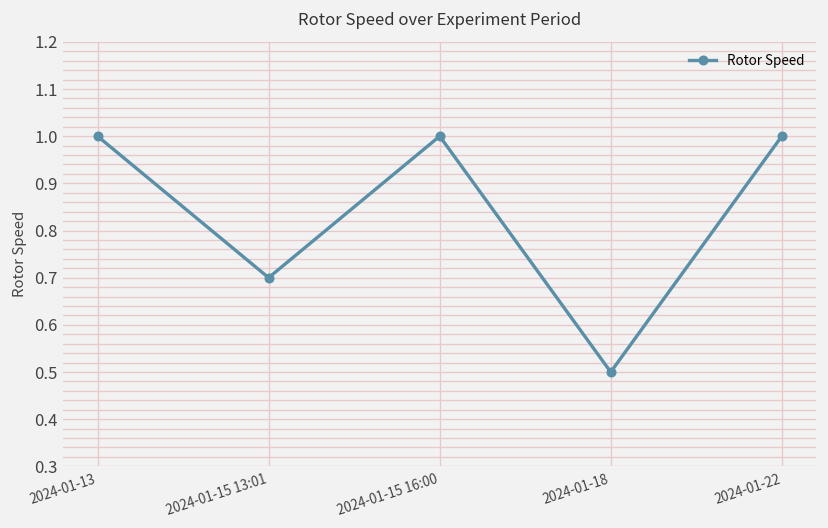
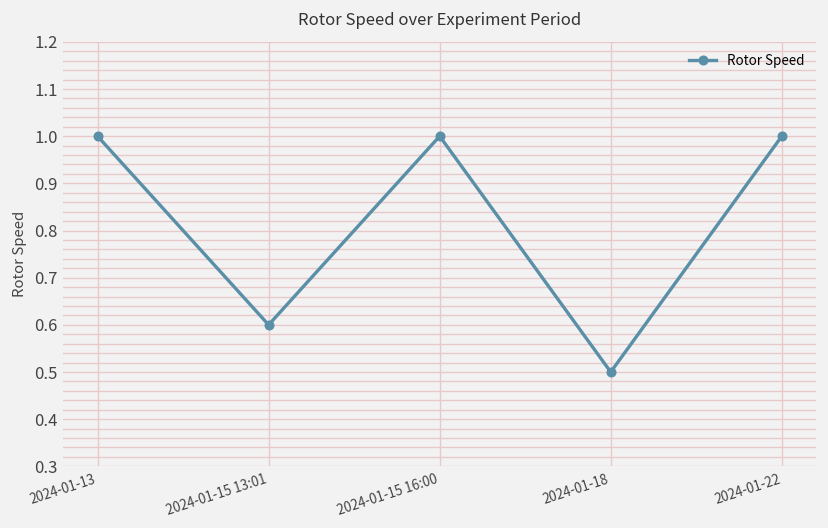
2024-01-15 13:01: 0.7 -> 0.6
